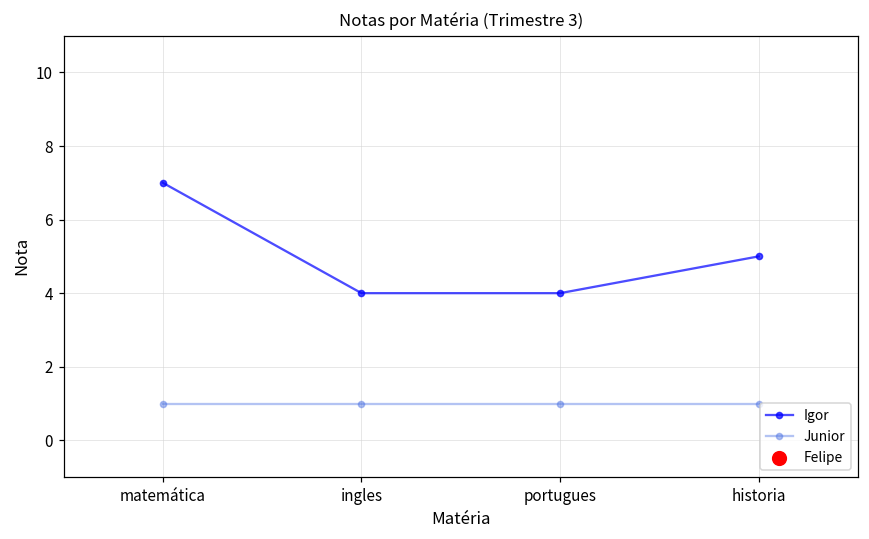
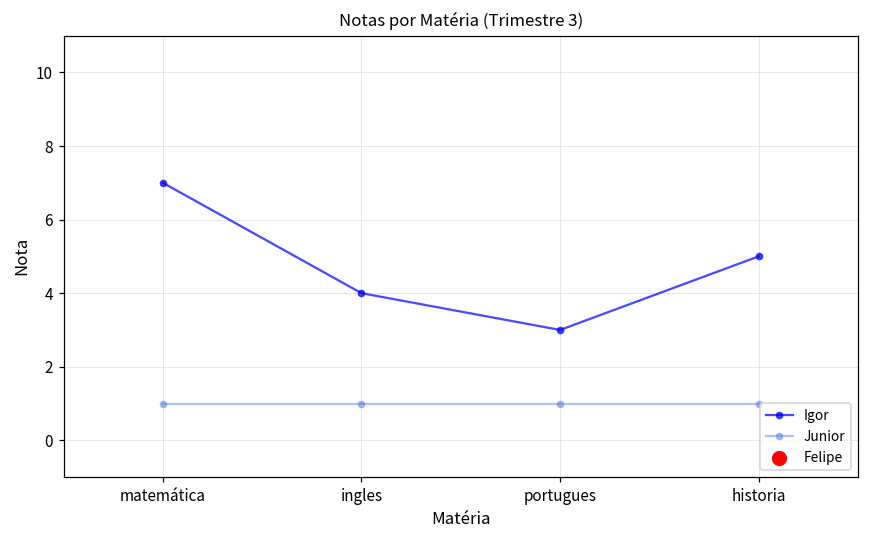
Igor, portugues: 4 -> 3
